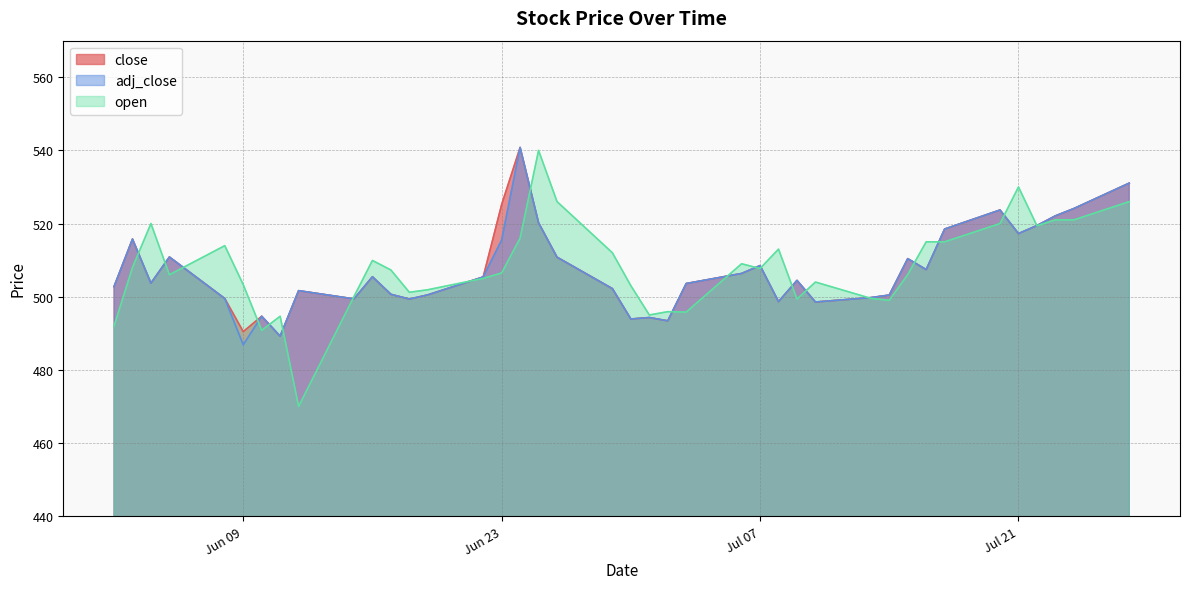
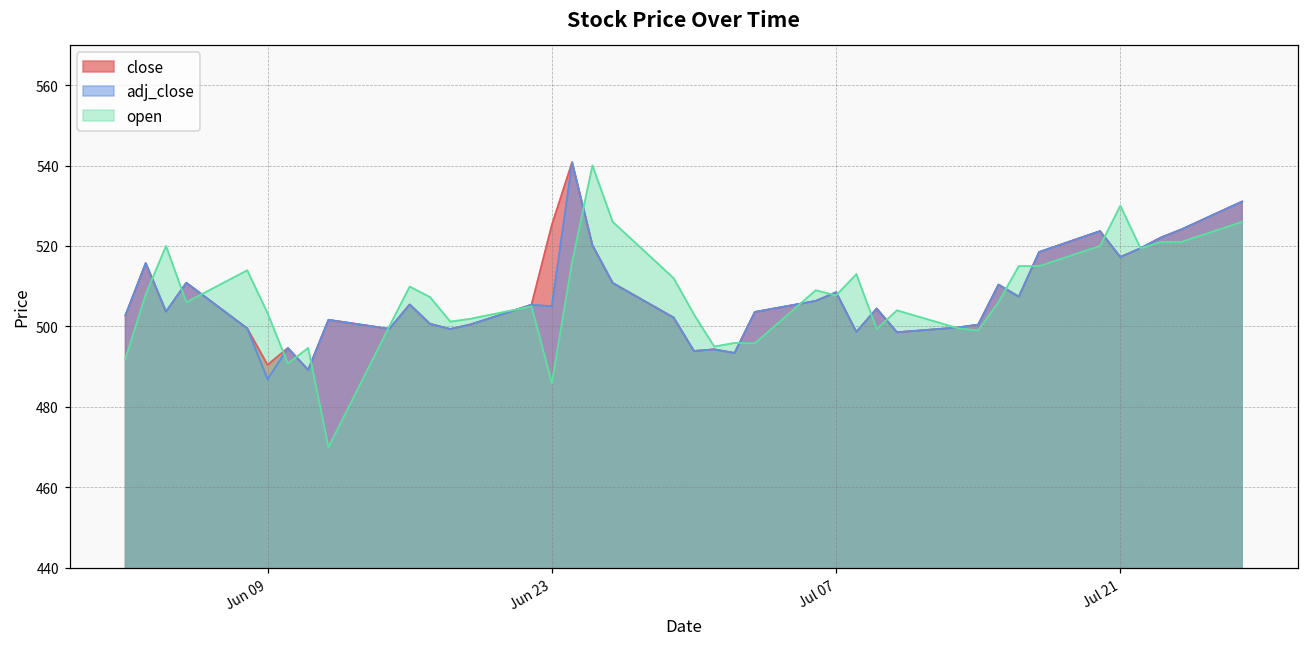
adj_close, Jun 23: 516 -> 505
open, Jun 23: 507 -> 486
